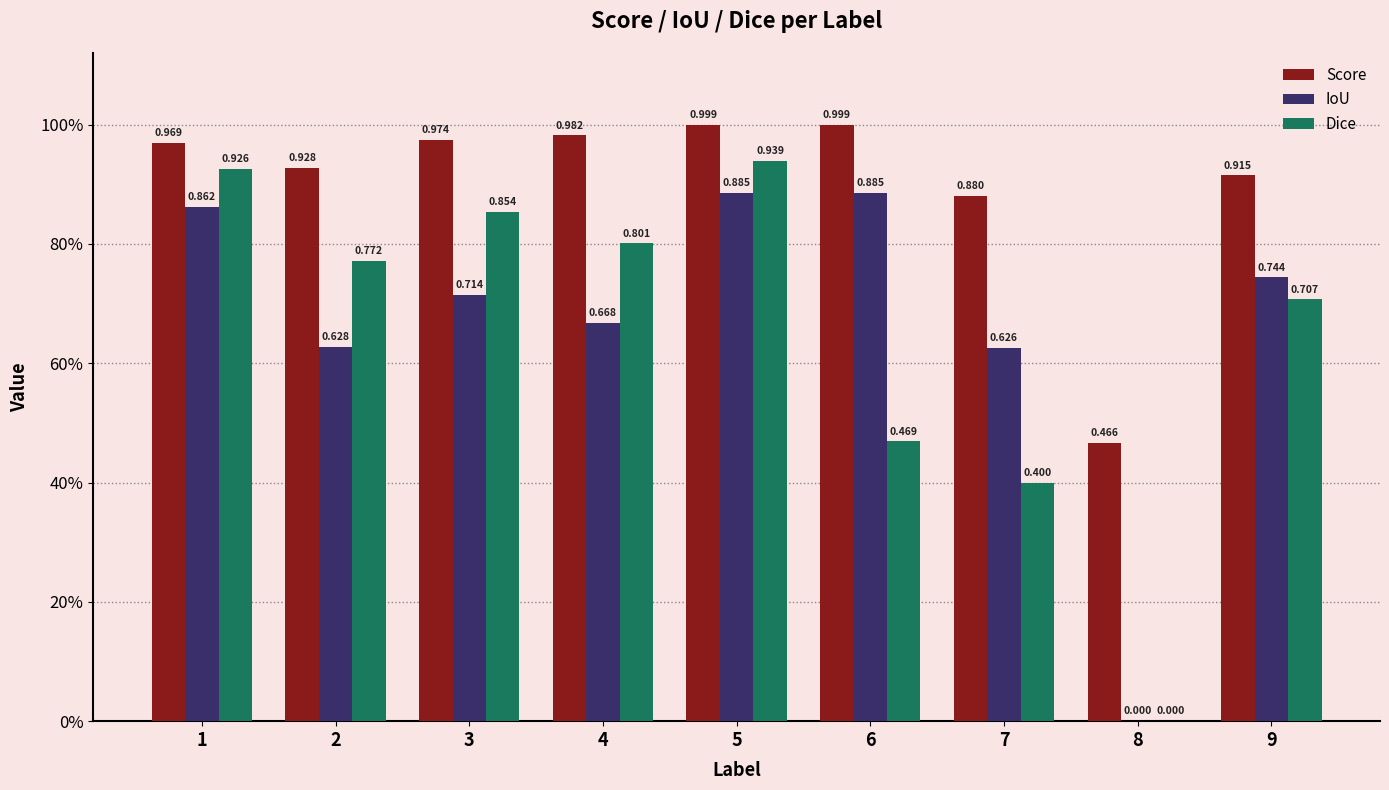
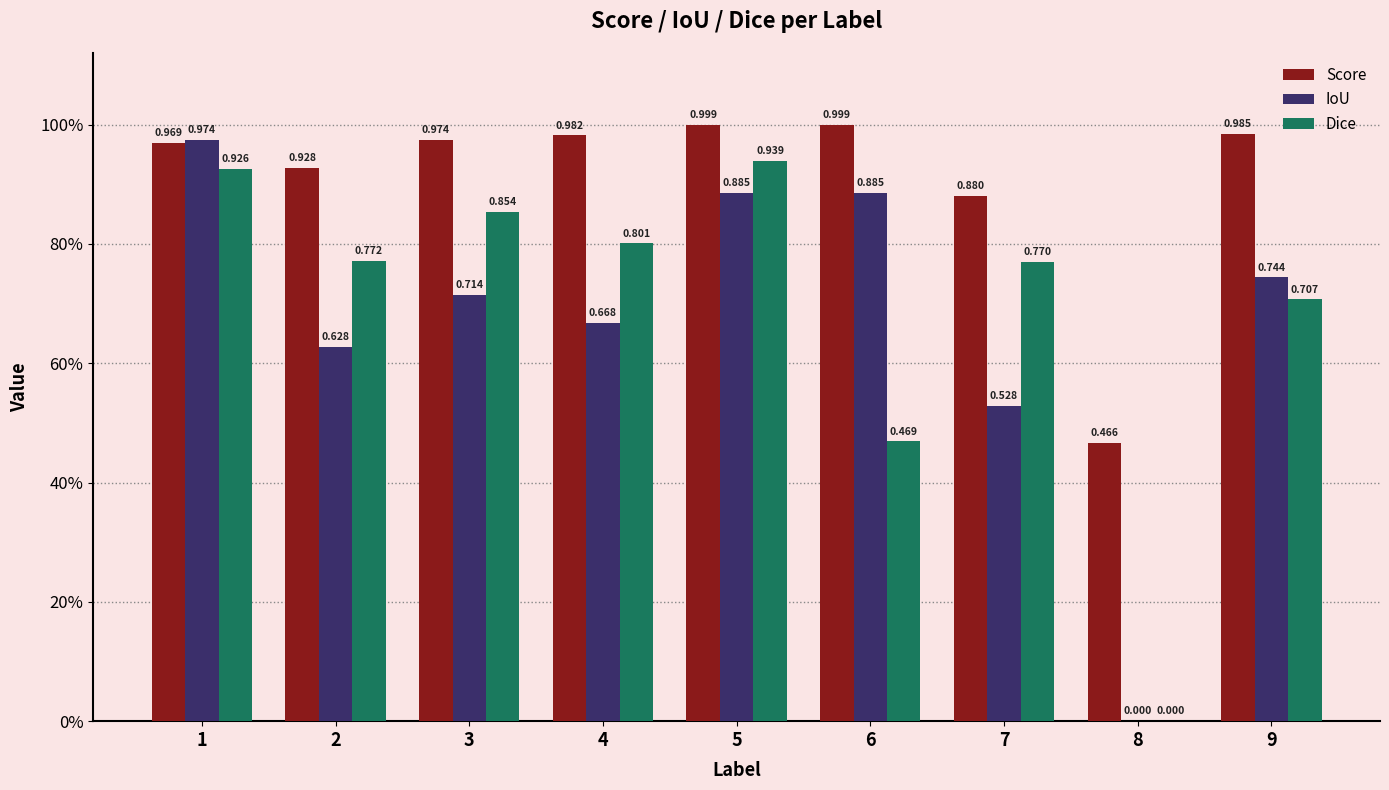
IoU, 1: 0.862 -> 0.974
IoU, 7: 0.626 -> 0.528
Dice, 7: 0.400 -> 0.770
Score, 9: 0.915 -> 0.985
